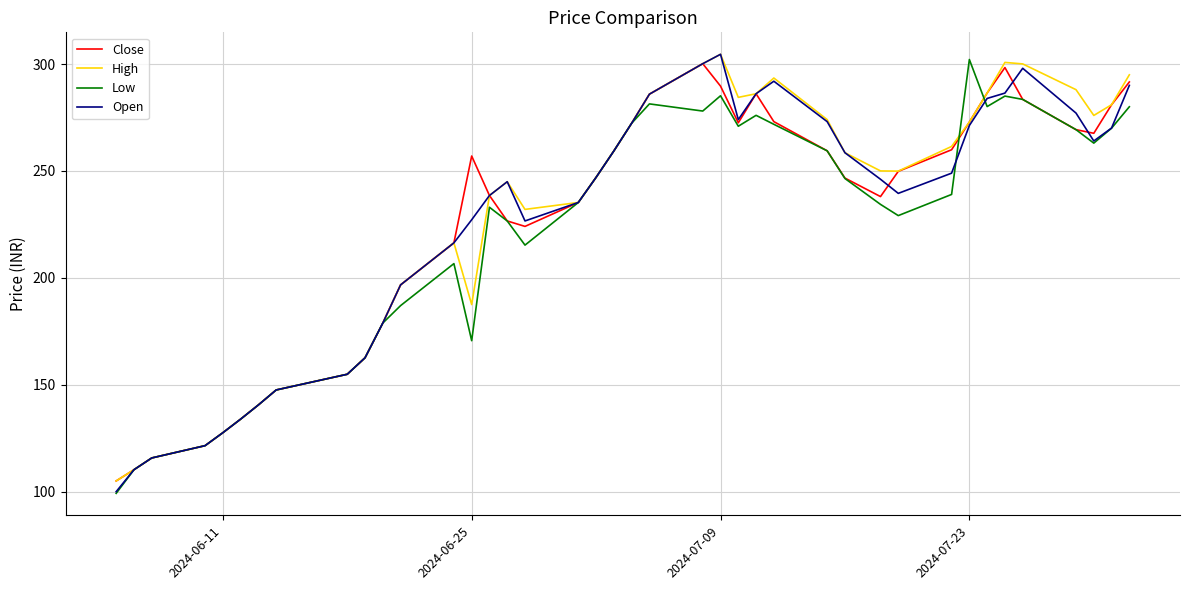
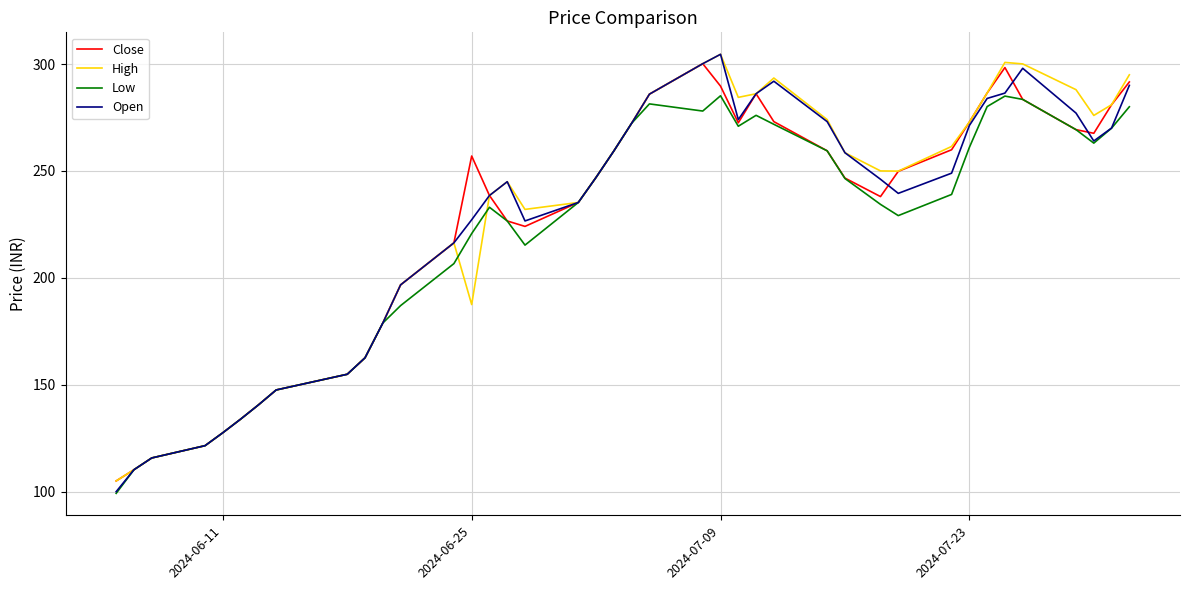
Low, 2024-06-25: 171 -> 221
Low, 2024-07-23: 302 -> 261
